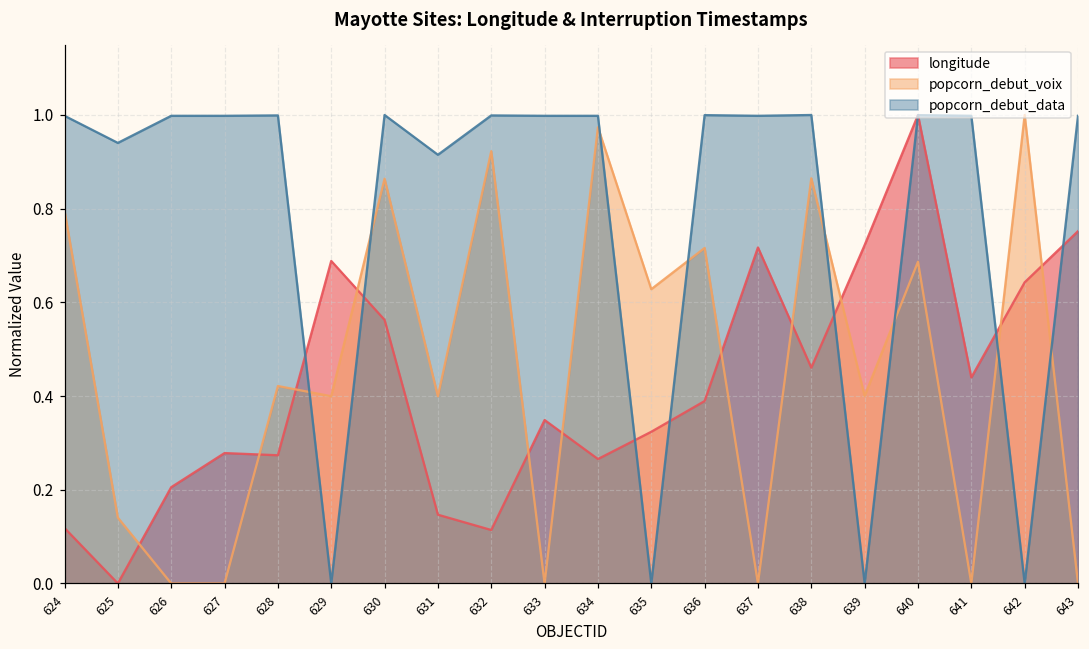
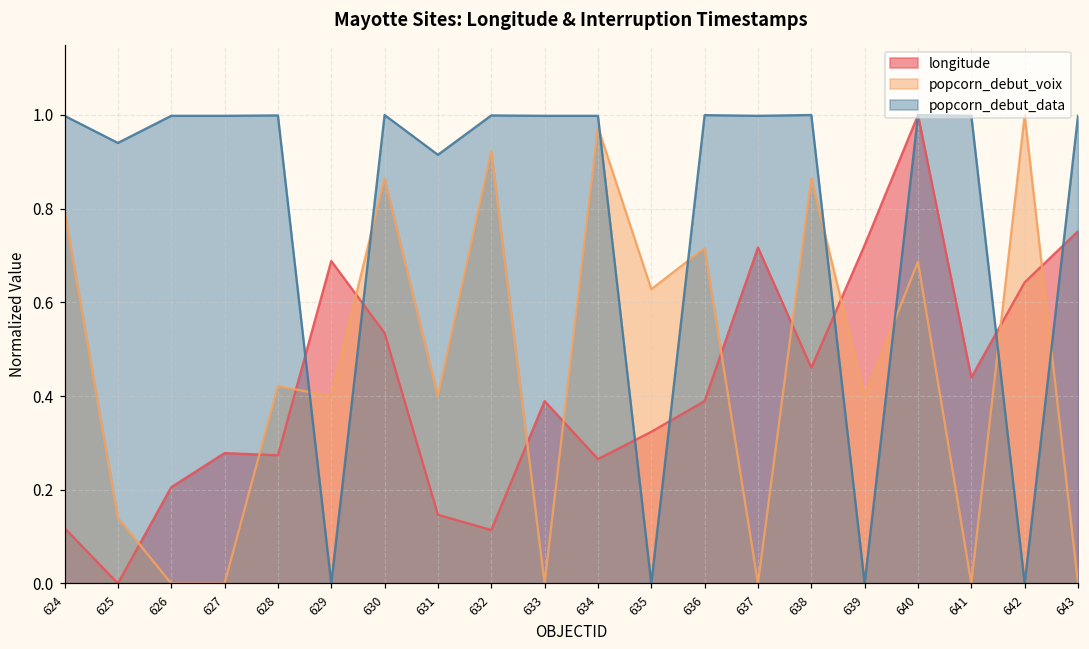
longitude, 630: 0.56 -> 0.53
longitude, 633: 0.35 -> 0.39
